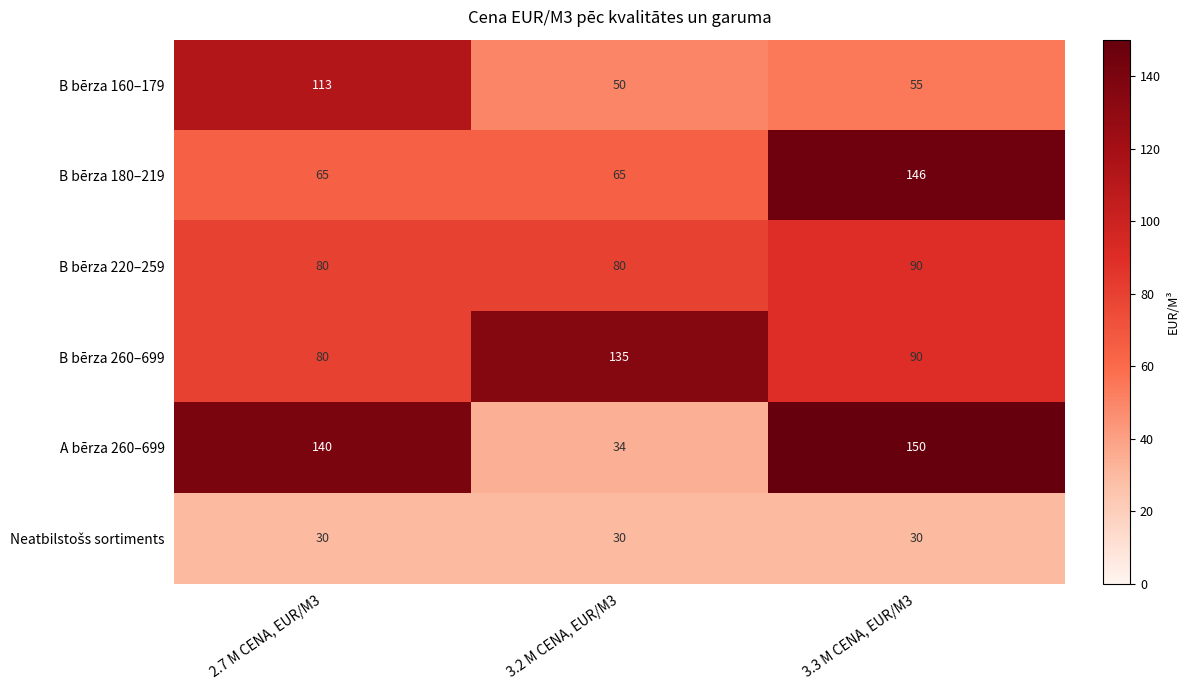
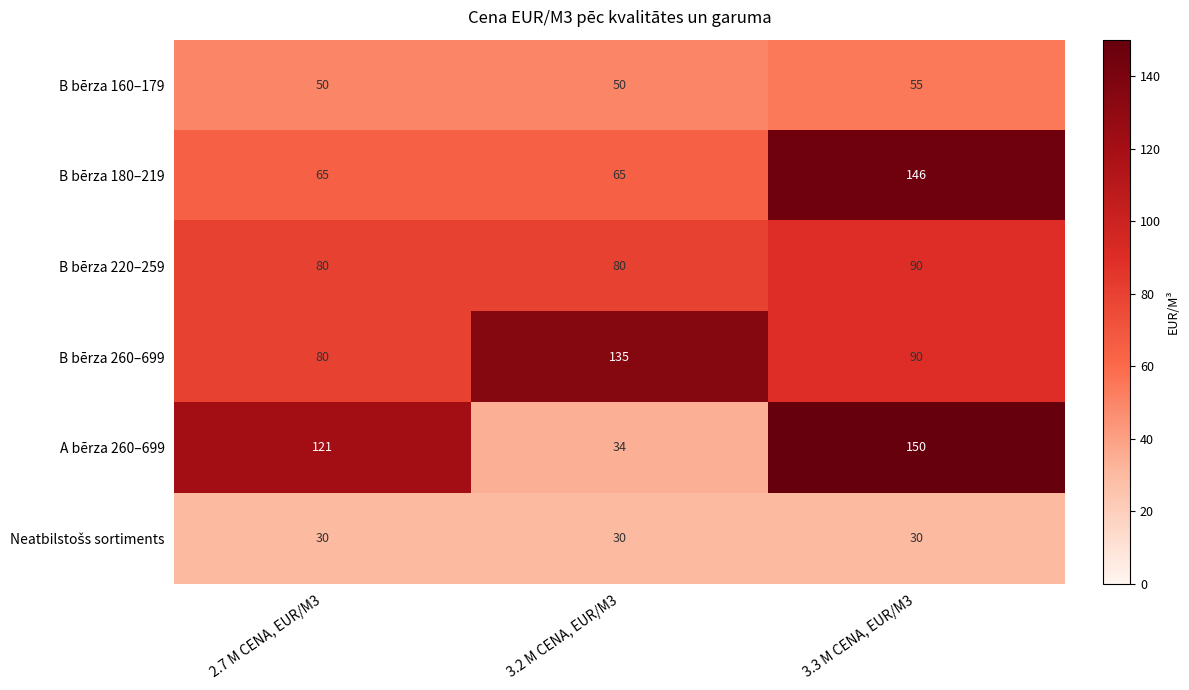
B bērza 160–179, 2.7 M CENA, EUR/M3: 113 -> 50
A bērza 260–699, 2.7 M CENA, EUR/M3: 140 -> 121
